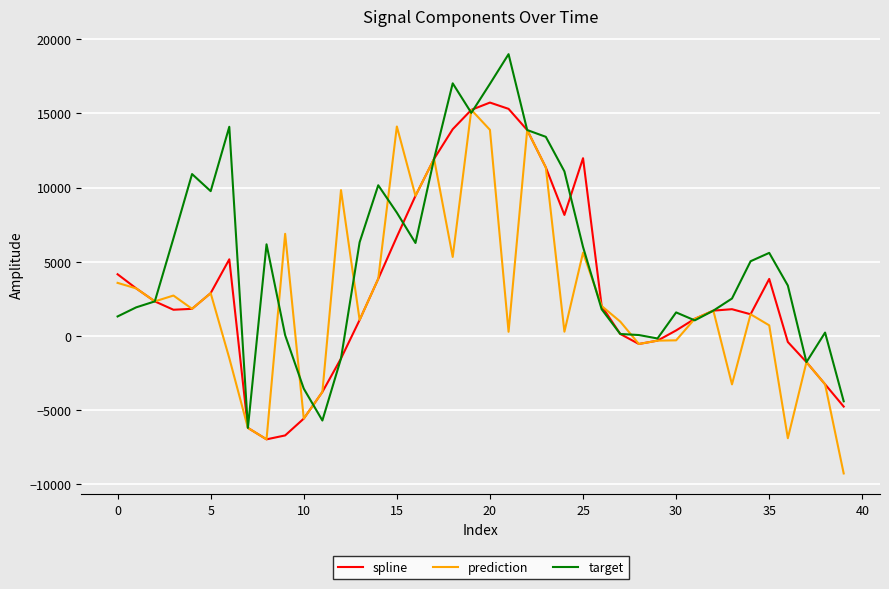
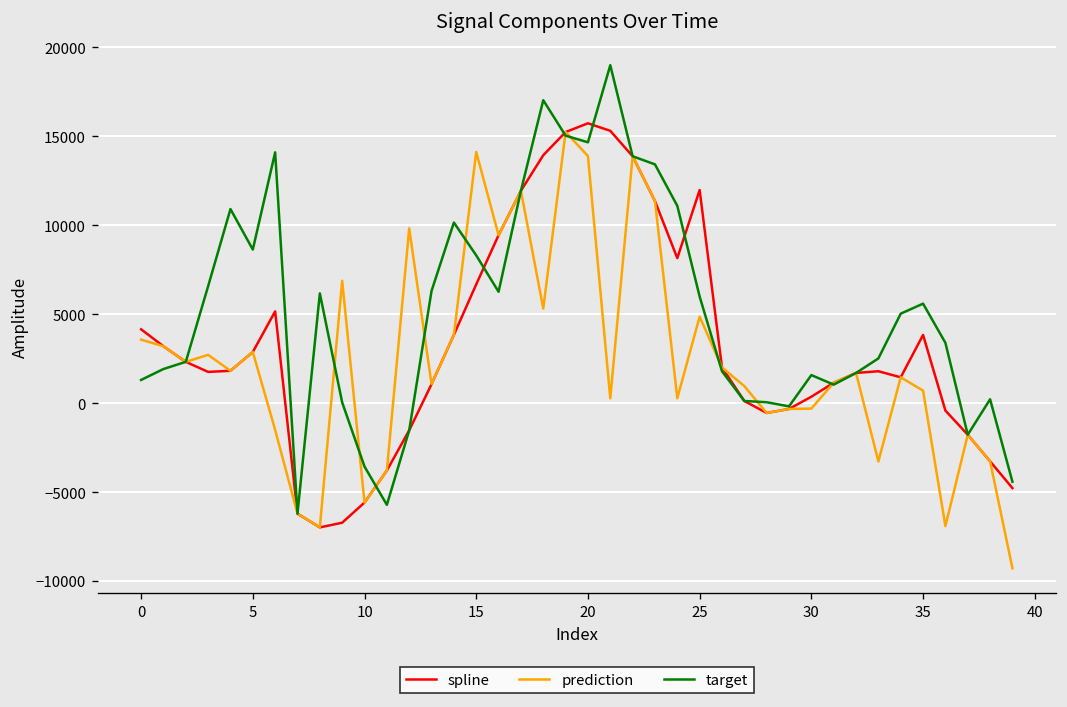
target, 5: 9800 -> 8600
target, 20: 17000 -> 14700
prediction, 25: 5600 -> 4900
